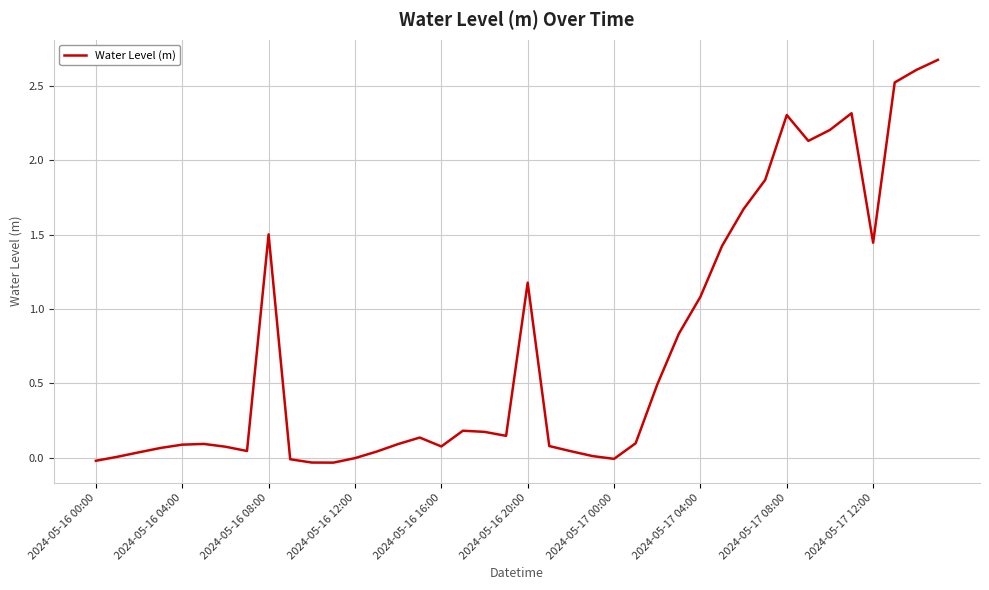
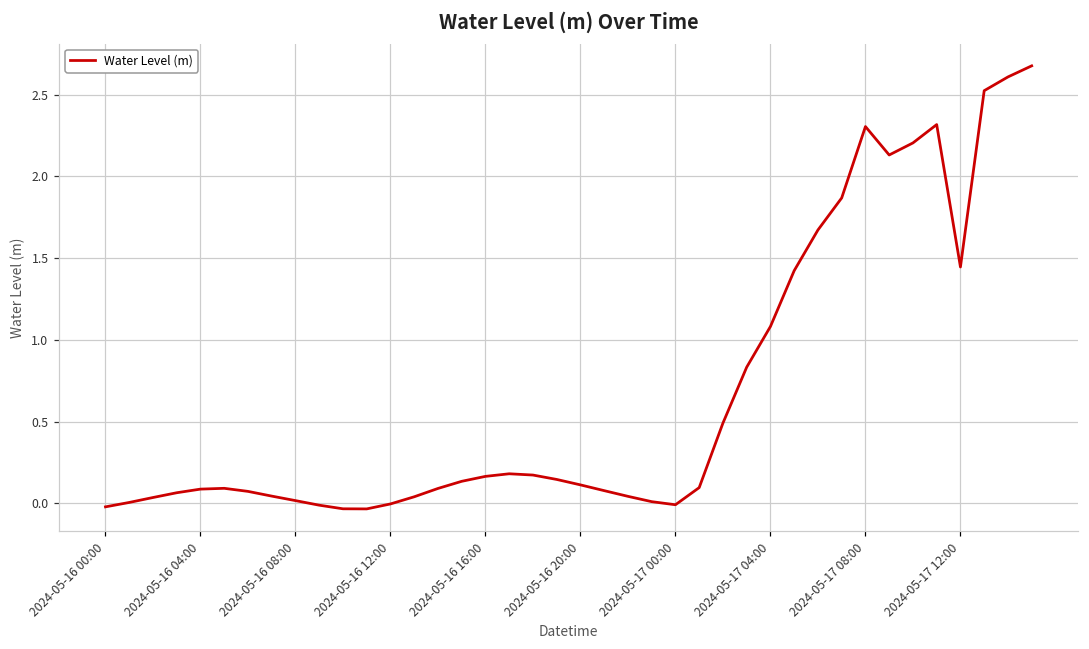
2024-05-16 08:00: 1.50 -> 0.02
2024-05-16 16:00: 0.07 -> 0.16
2024-05-16 20:00: 1.18 -> 0.11
